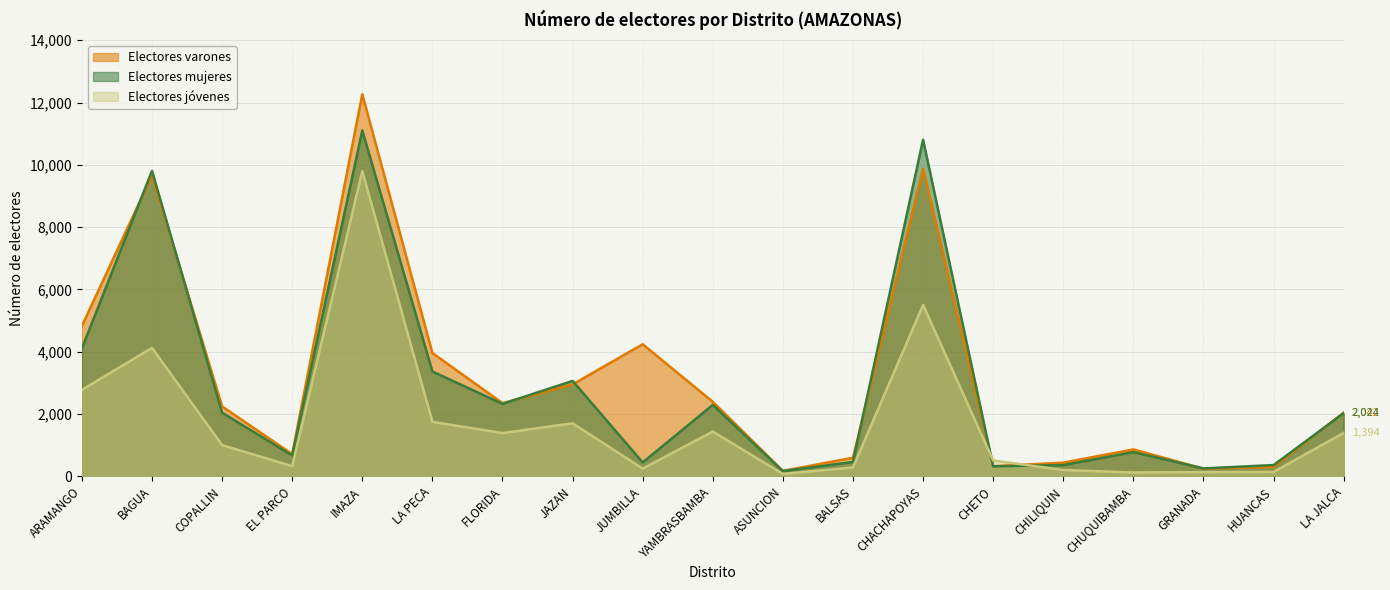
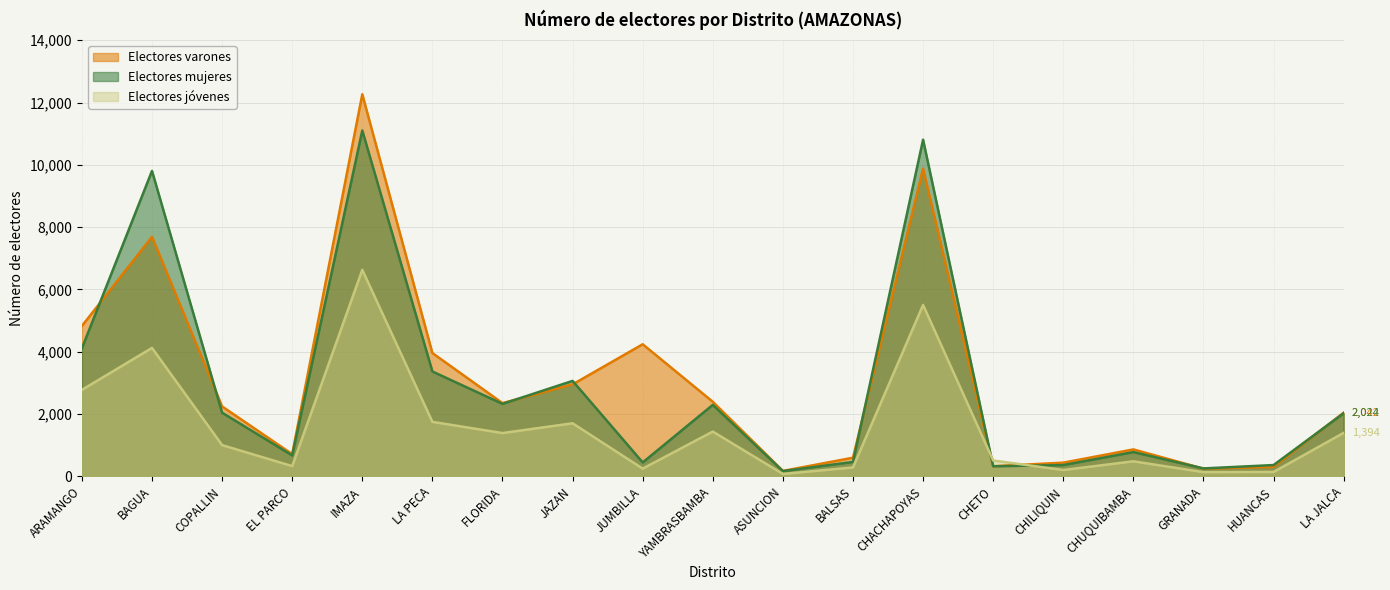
Electores varones, BAGUA: 9,700 -> 7,700
Electores jóvenes, IMAZA: 9,800 -> 6,600
Electores jóvenes, CHUQUIBAMBA: 100 -> 500
